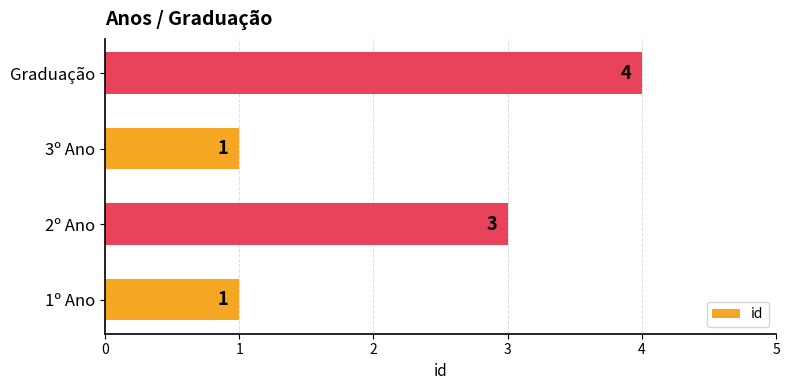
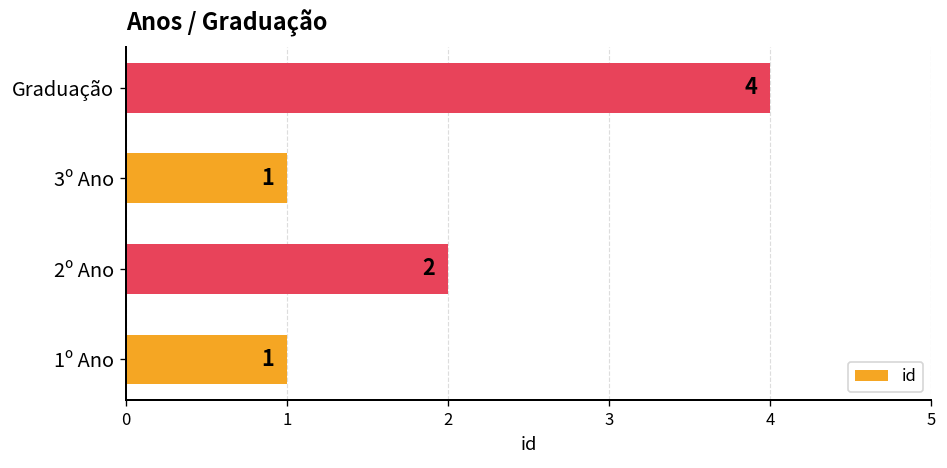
2º Ano: 3 -> 2
